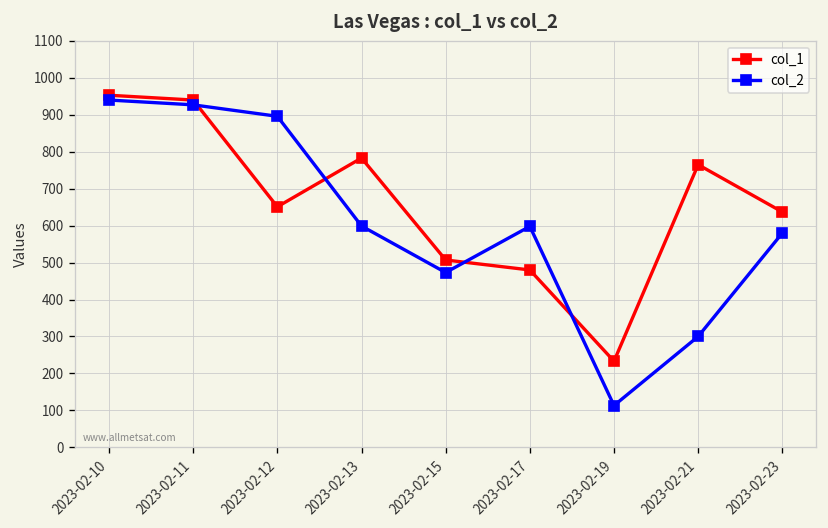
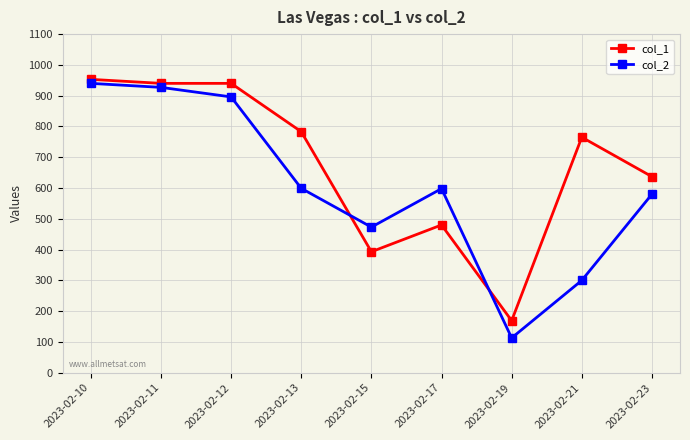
col_1, 2023-02-12: 650 -> 940
col_1, 2023-02-15: 510 -> 390
col_1, 2023-02-19: 230 -> 170
